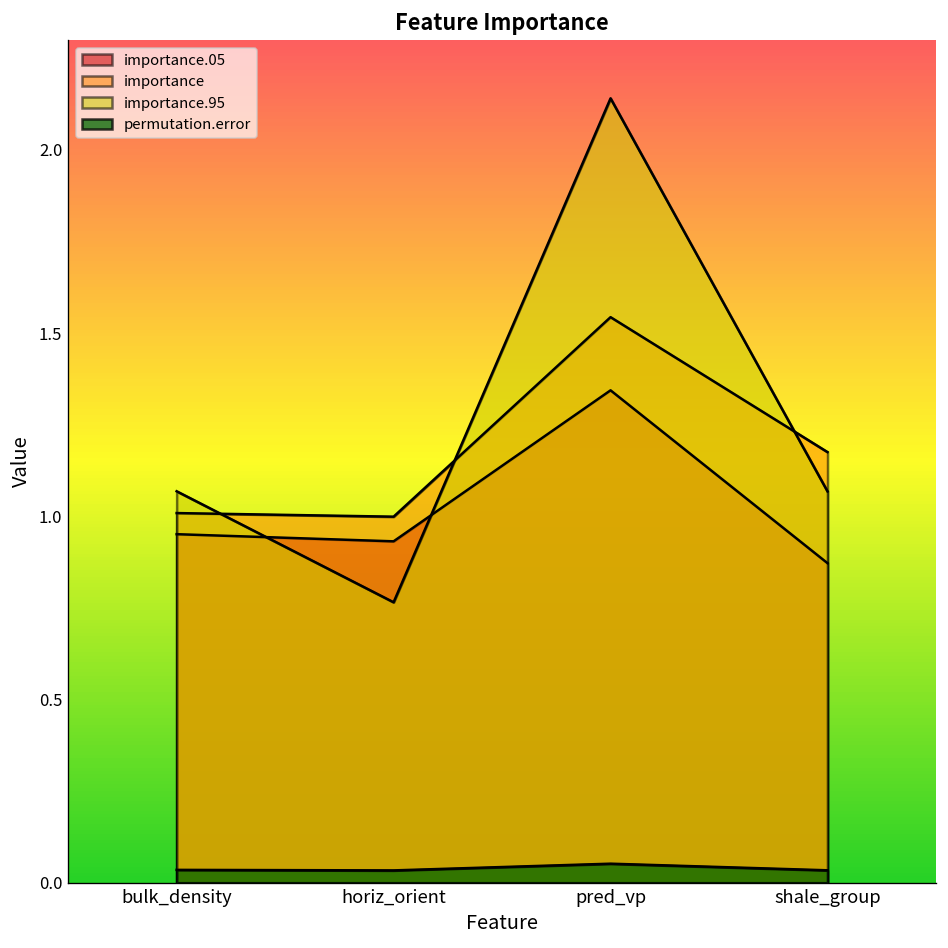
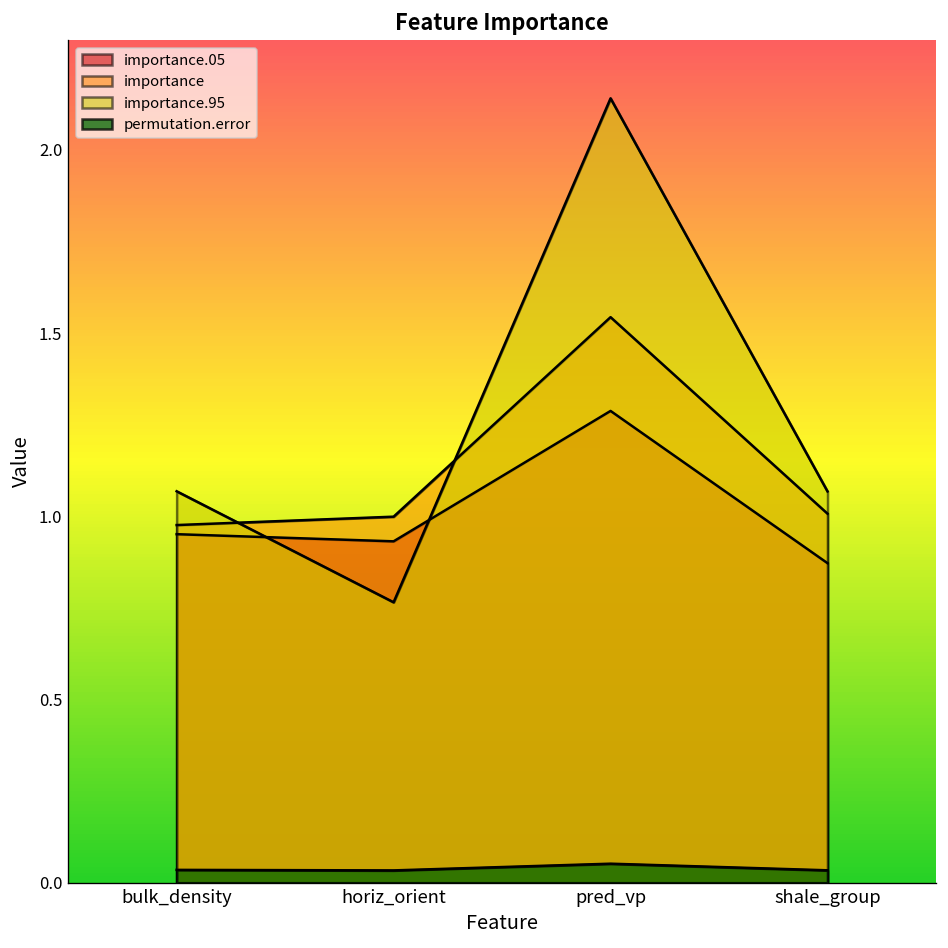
importance, bulk_density: 1.01 -> 0.98
importance.05, pred_vp: 1.34 -> 1.29
importance, shale_group: 1.18 -> 1.01
